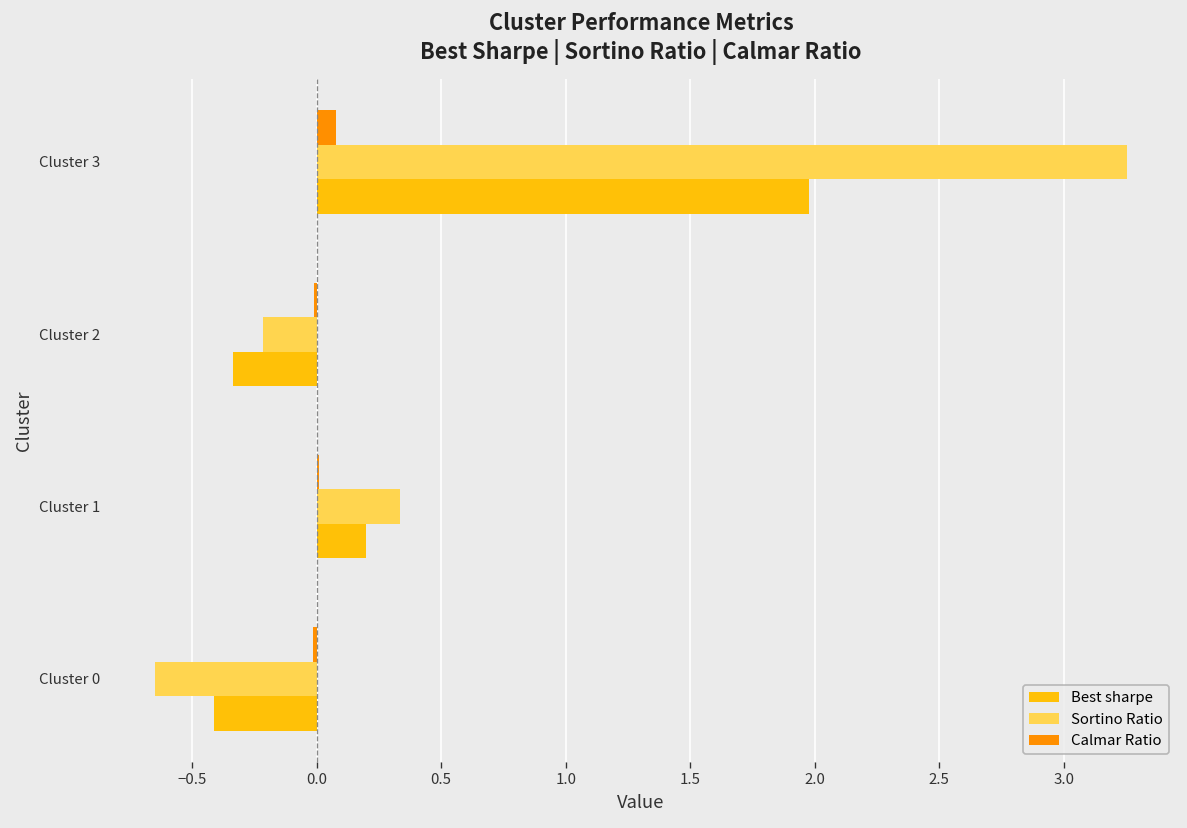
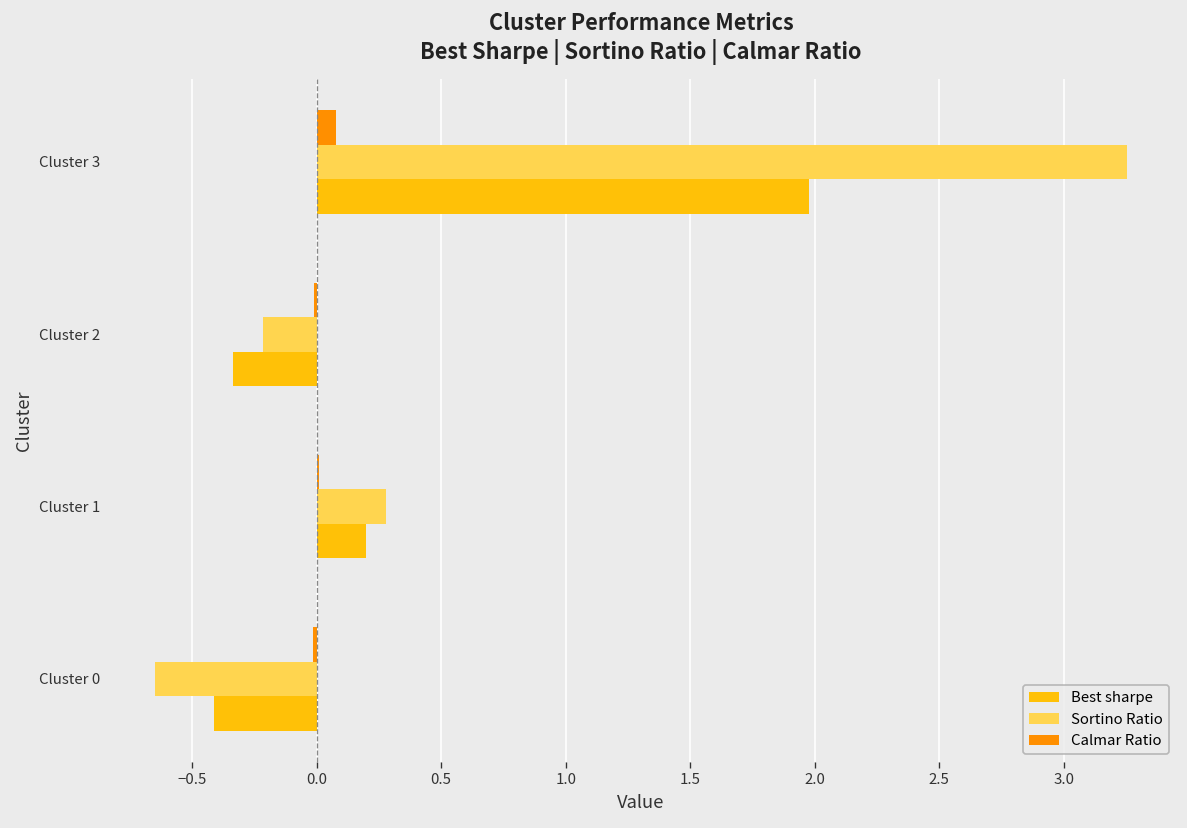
Sortino Ratio, Cluster 1: 0.33 -> 0.28
